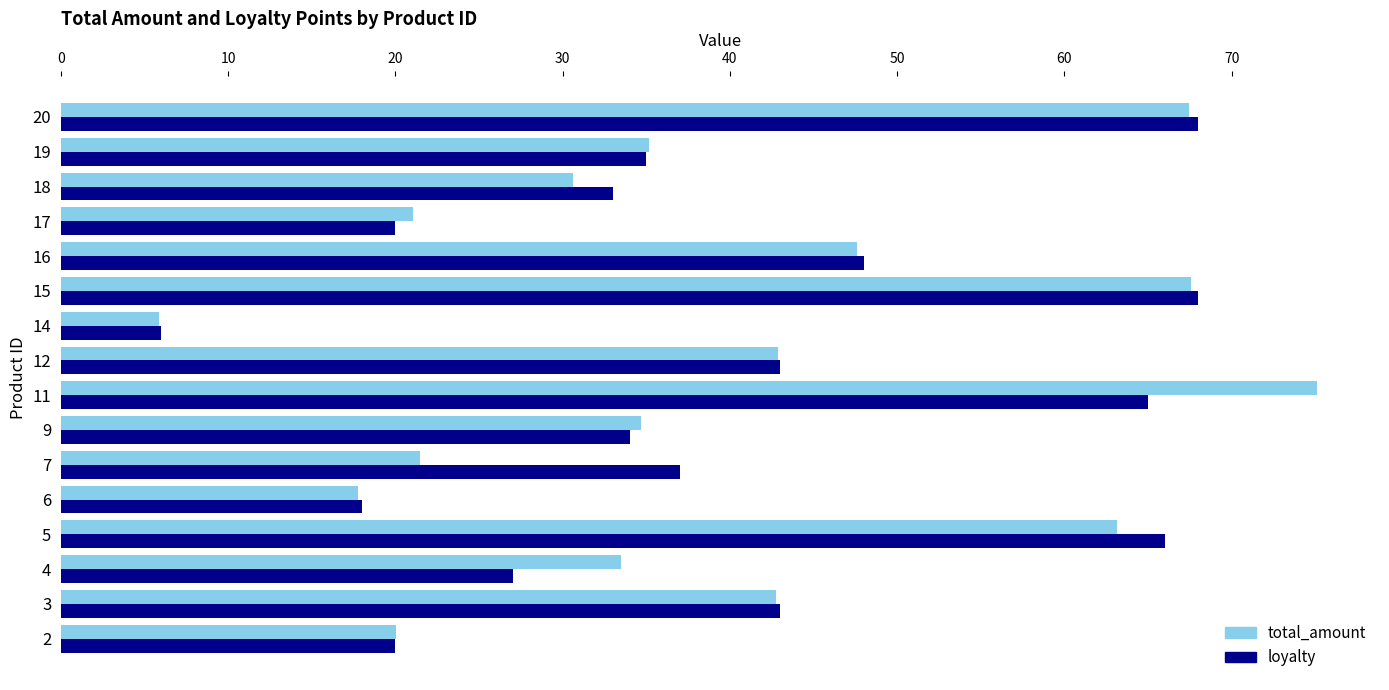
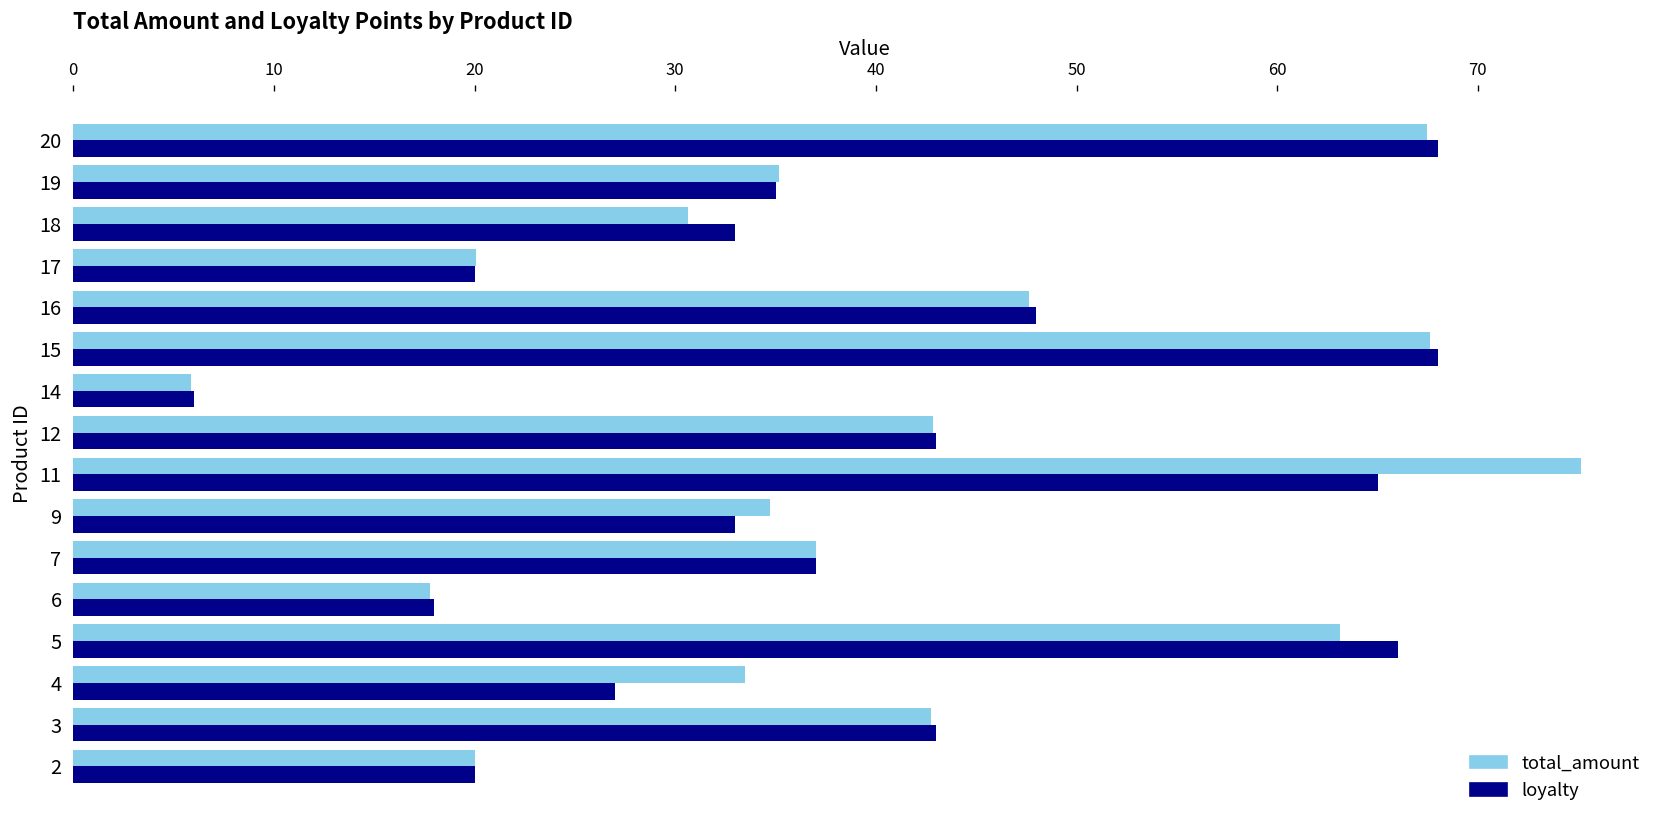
total_amount, 17: 21.1 -> 20.1
loyalty, 9: 34 -> 33
total_amount, 7: 21.5 -> 37.0
